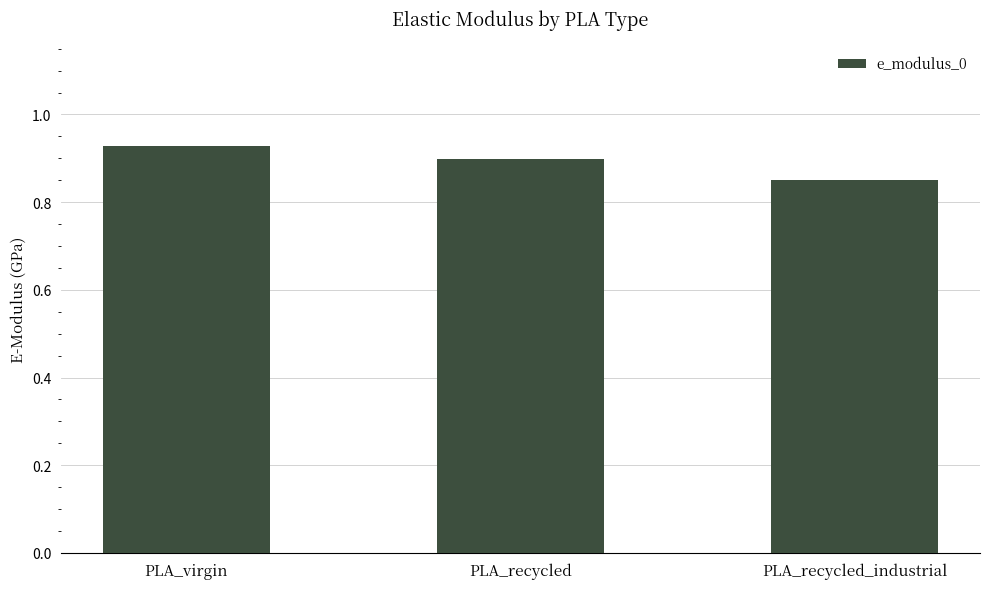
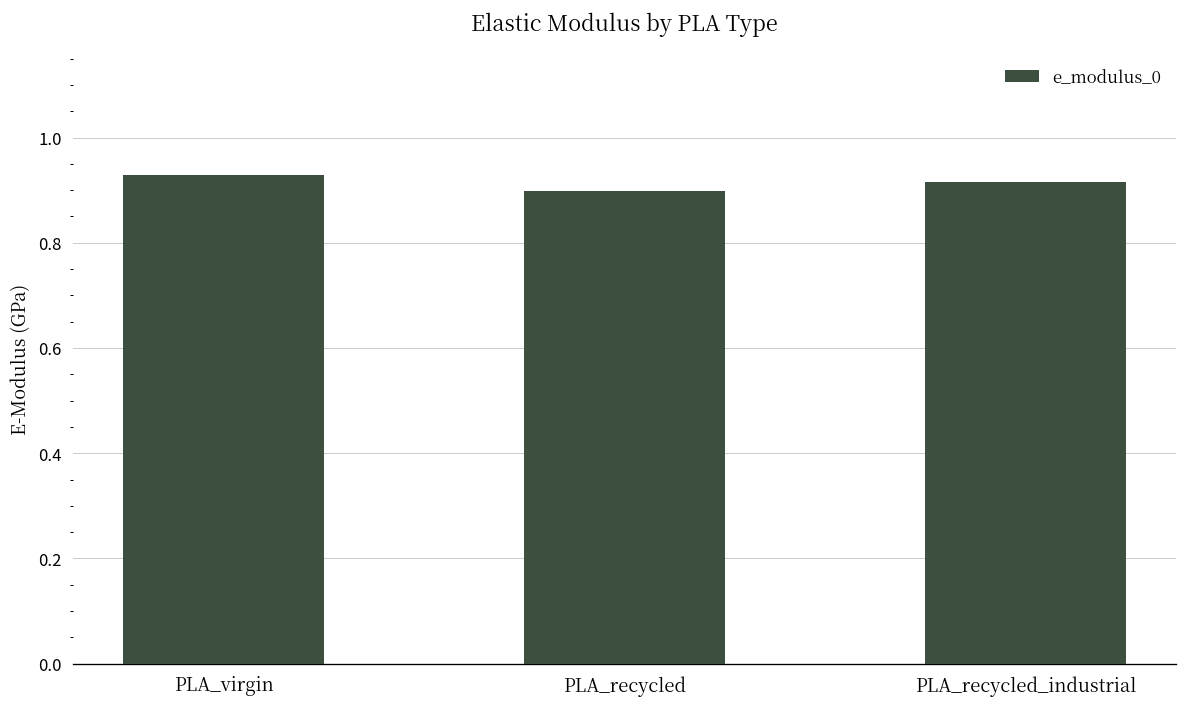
PLA_recycled_industrial: 0.85 -> 0.91
